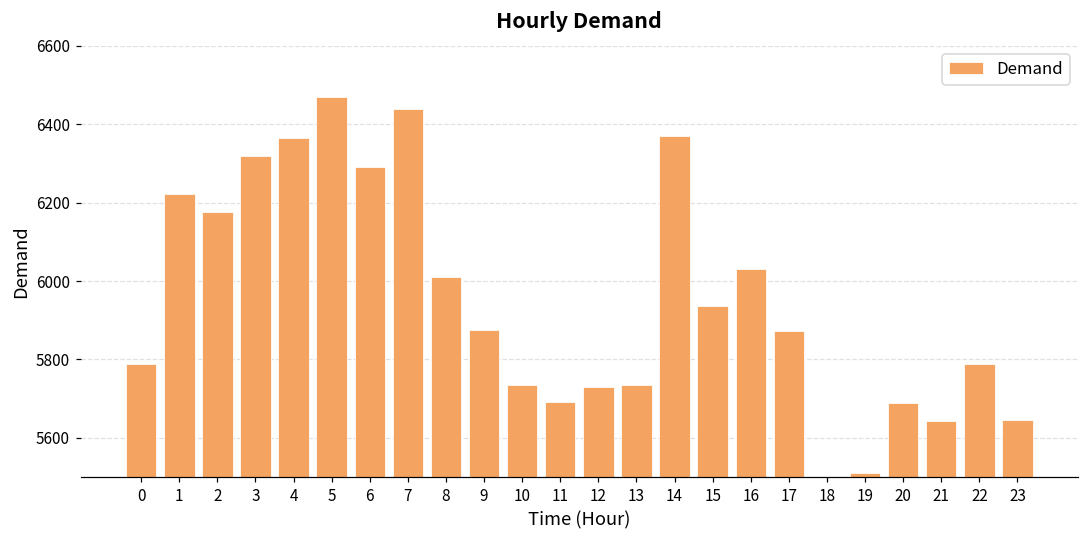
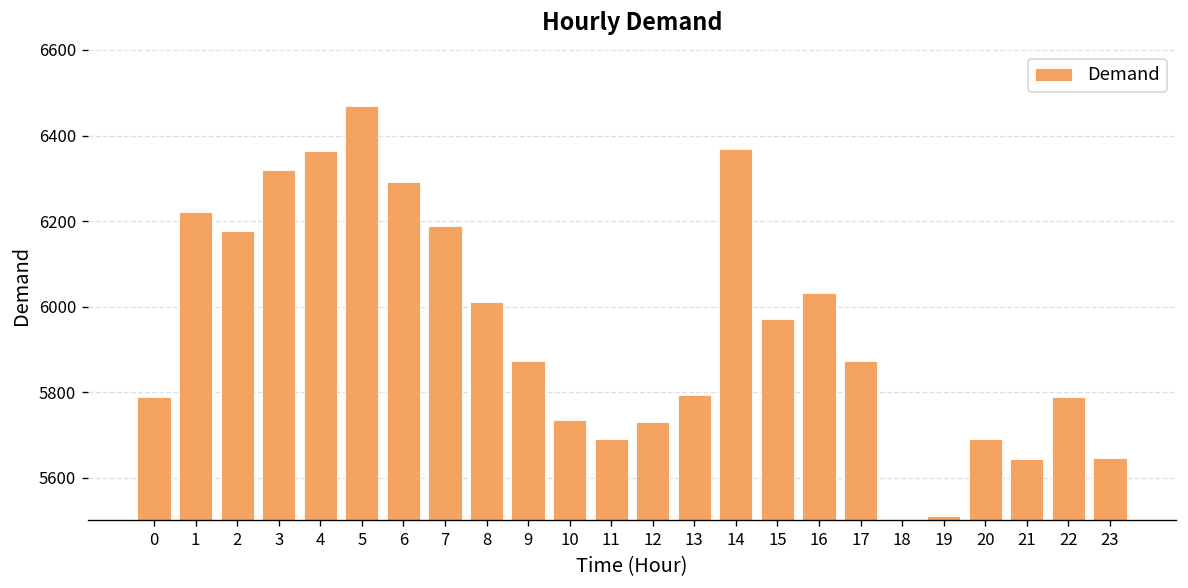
7: 6440 -> 6190
13: 5740 -> 5790
15: 5940 -> 5970
